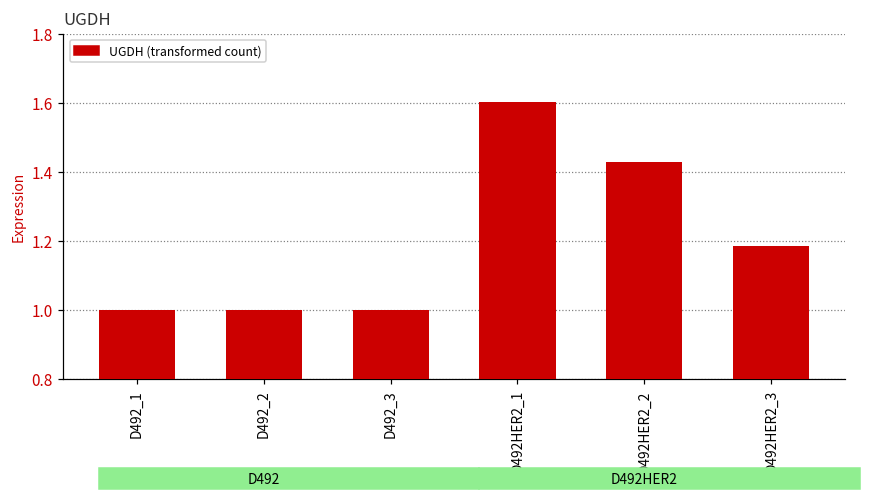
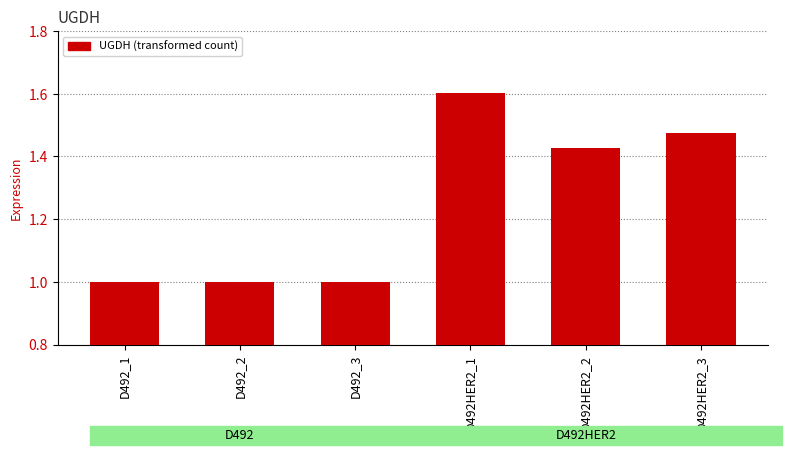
D492HER2_3: 1.18 -> 1.47
